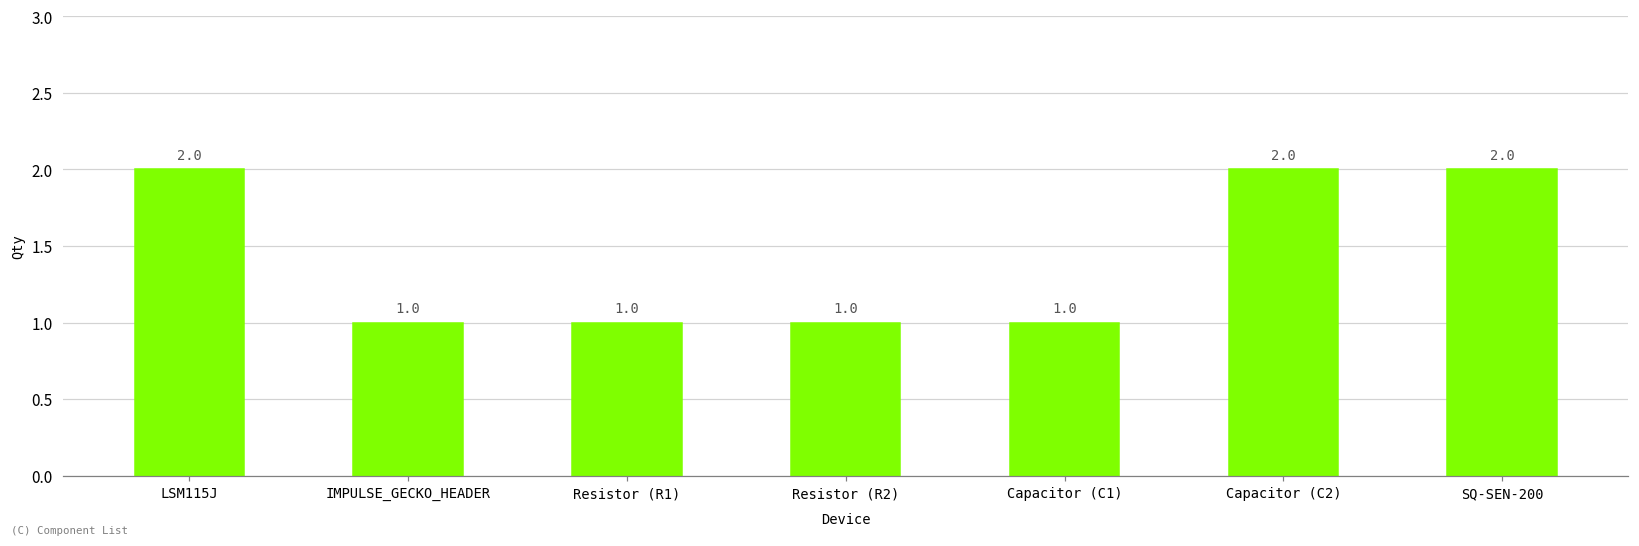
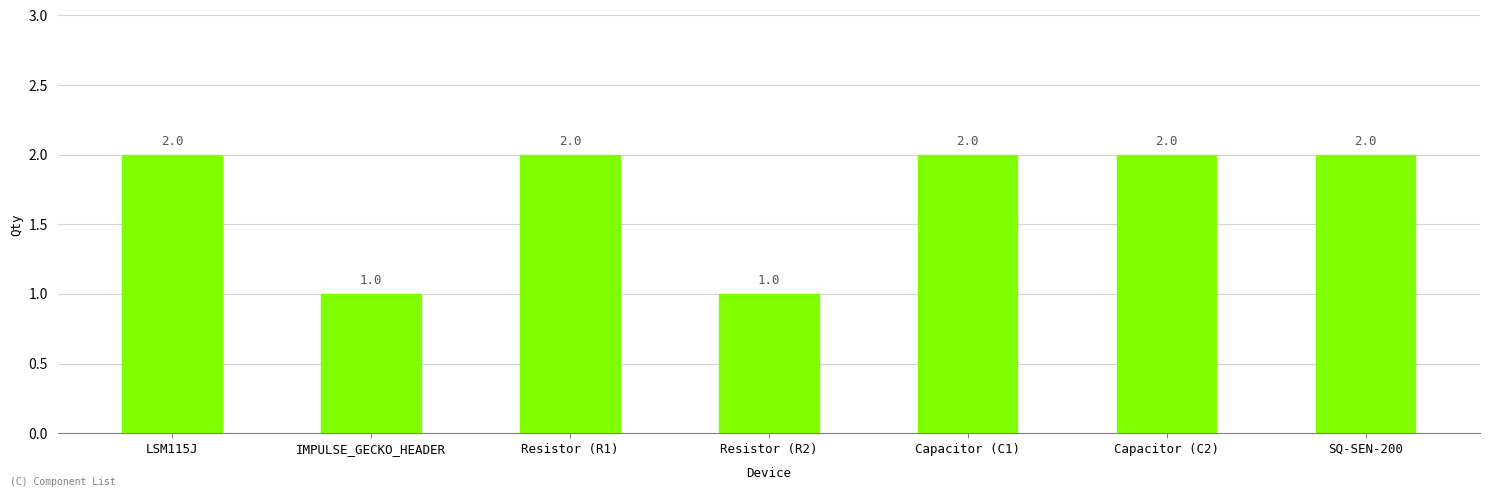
Resistor (R1): 1.0 -> 2.0
Capacitor (C1): 1.0 -> 2.0
